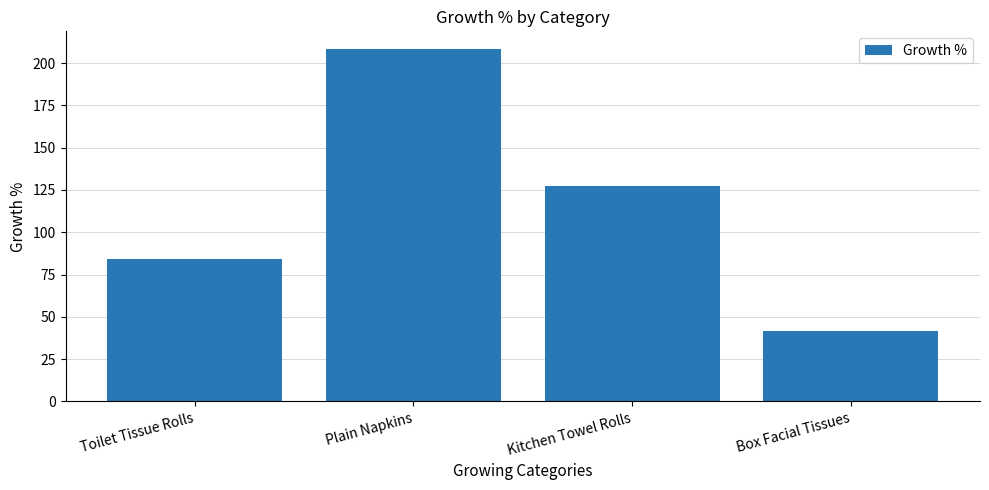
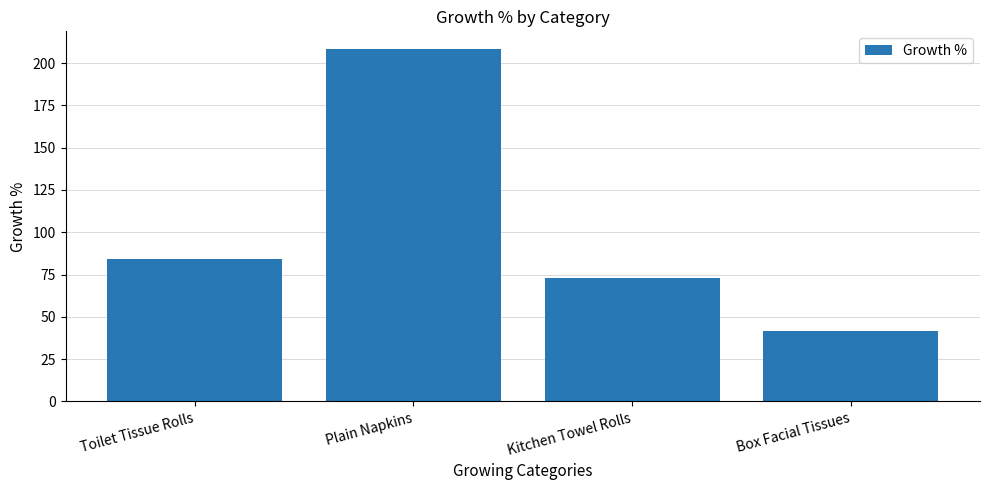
Kitchen Towel Rolls: 127 -> 73
